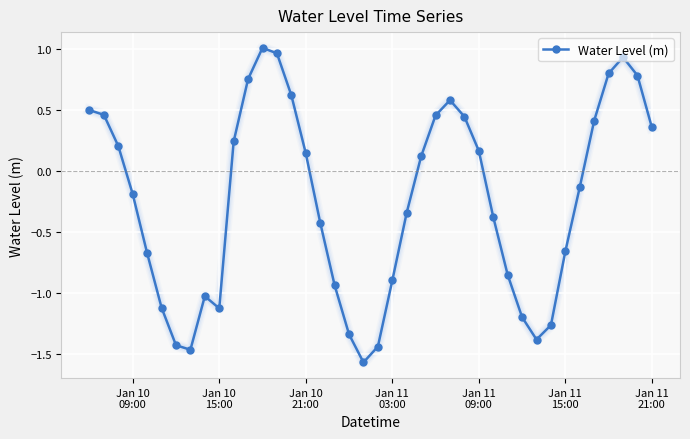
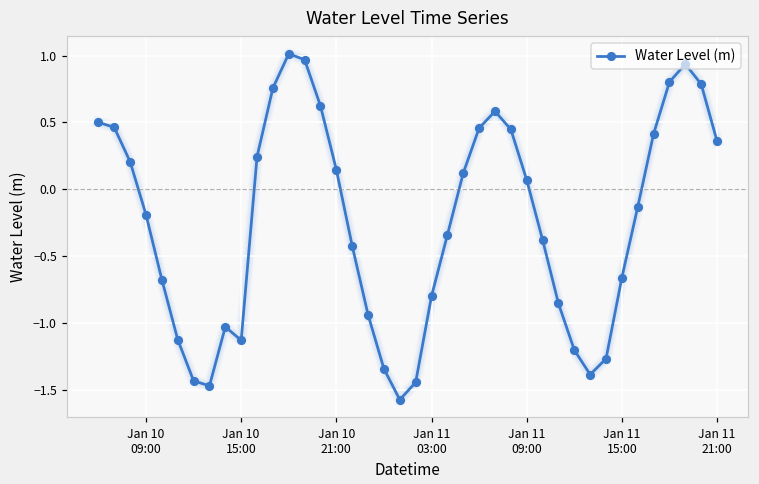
Jan 11 03:00: -0.90 -> -0.80
Jan 11 09:00: 0.17 -> 0.07
